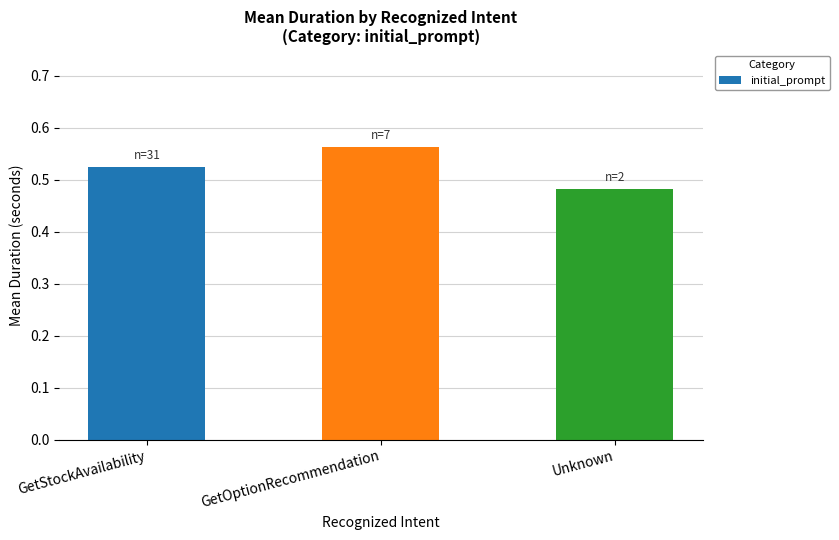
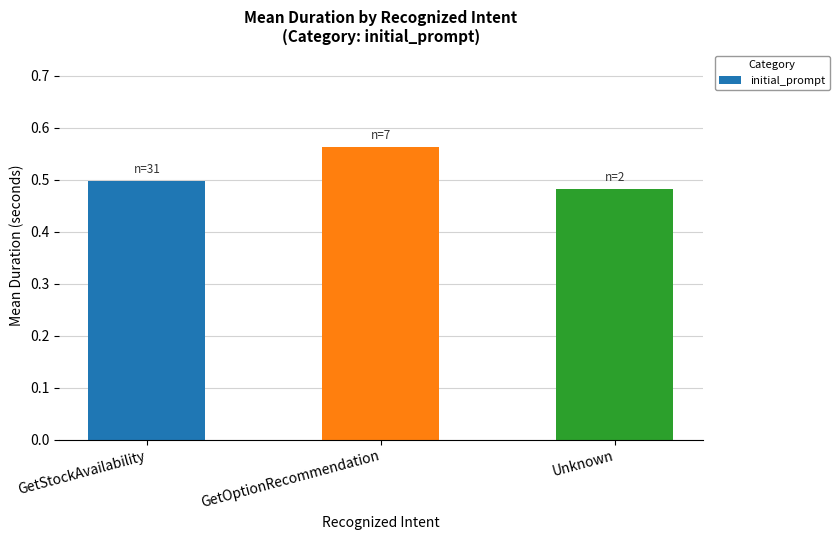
GetStockAvailability: 0.52 -> 0.50
